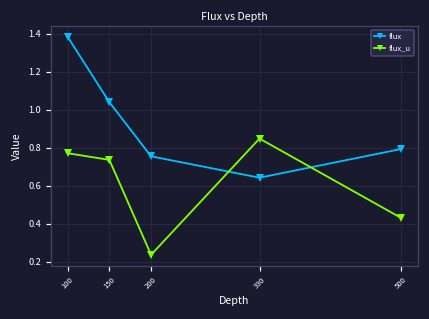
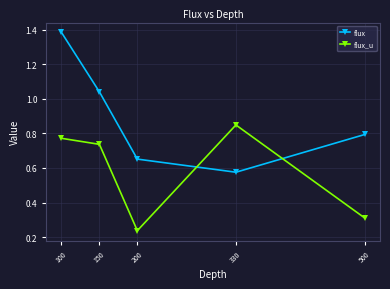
flux, 200: 0.76 -> 0.65
flux, 330: 0.64 -> 0.58
flux_u, 500: 0.43 -> 0.31
